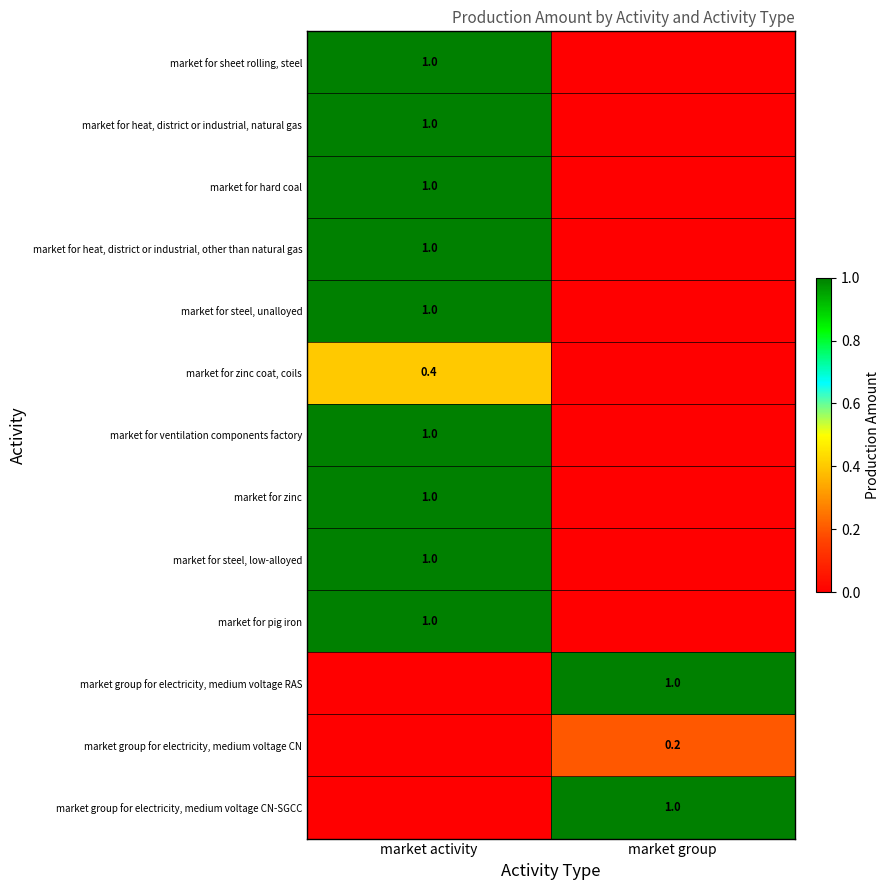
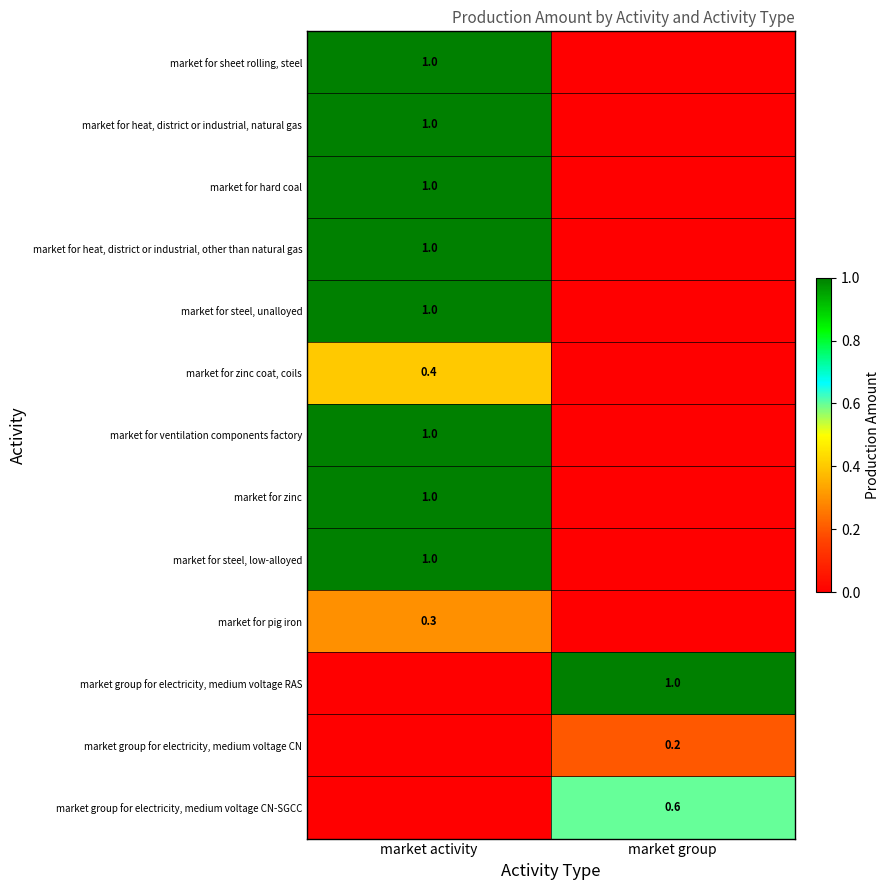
market for pig iron, market activity: 1.0 -> 0.3
market group for electricity, medium voltage CN-SGCC, market group: 1.0 -> 0.6
